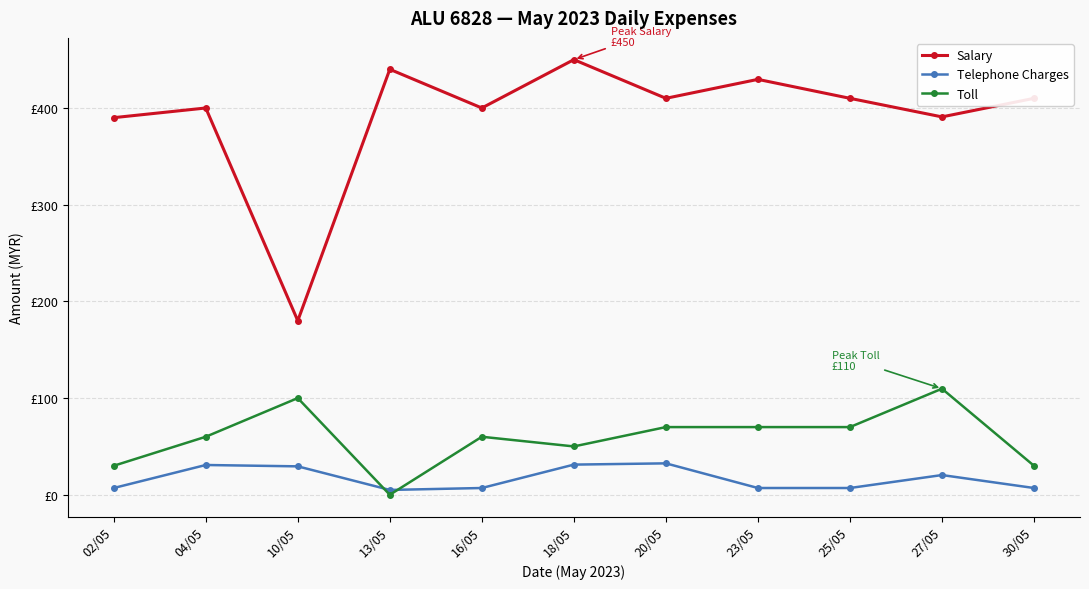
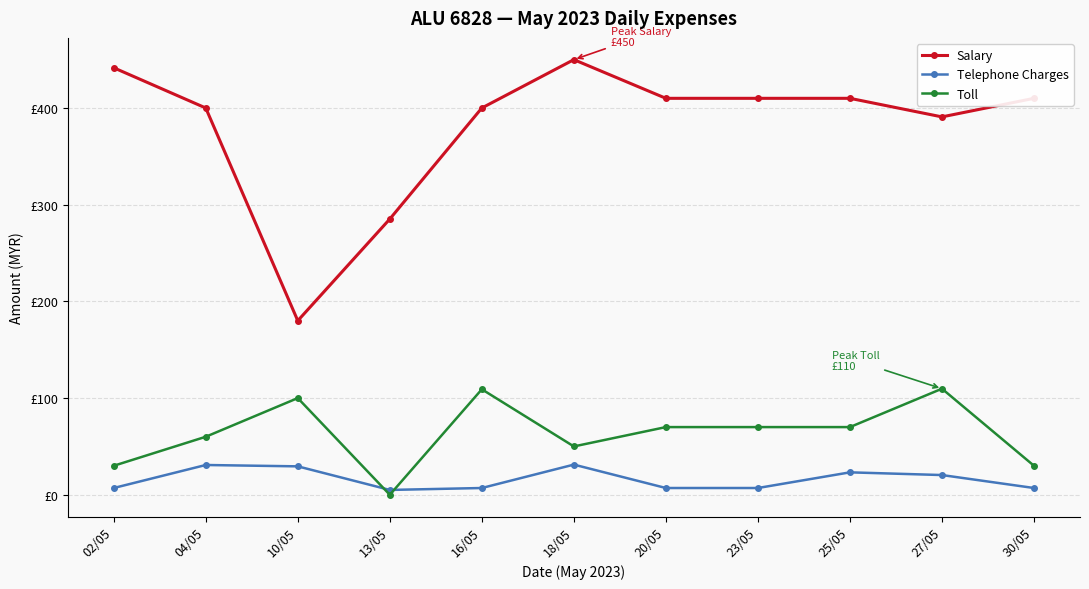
Salary, 02/05: £390 -> £440
Salary, 13/05: £440 -> £290
Toll, 16/05: £60 -> £110
Telephone Charges, 20/05: £30 -> £10
Salary, 23/05: £430 -> £410
Telephone Charges, 25/05: £10 -> £20
